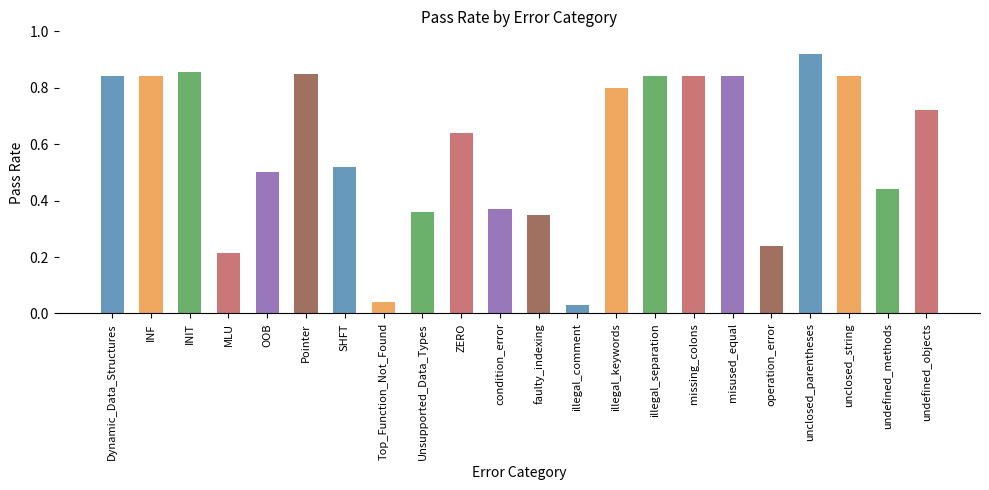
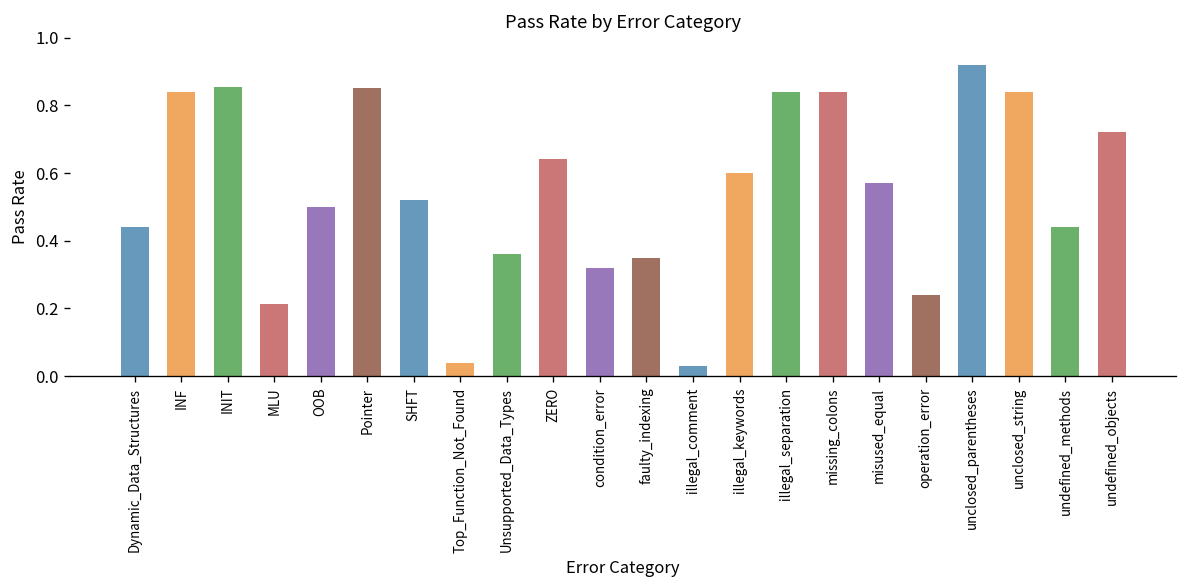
Dynamic_Data_Structures: 0.84 -> 0.44
condition_error: 0.37 -> 0.32
illegal_keywords: 0.8 -> 0.6
misused_equal: 0.84 -> 0.57
